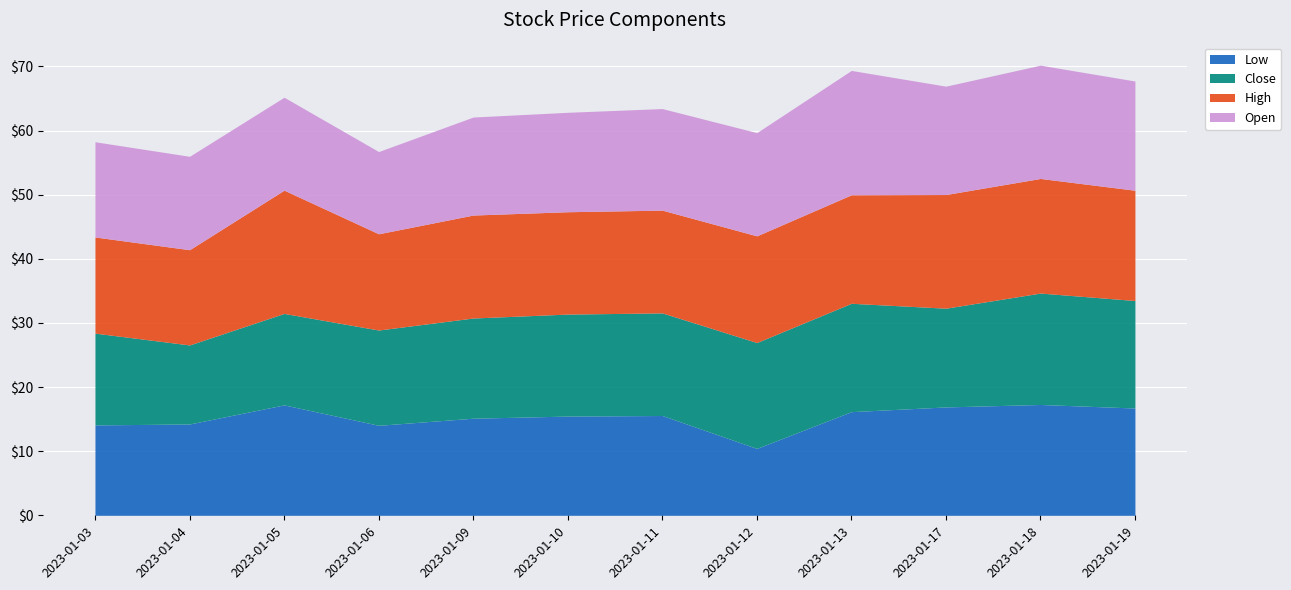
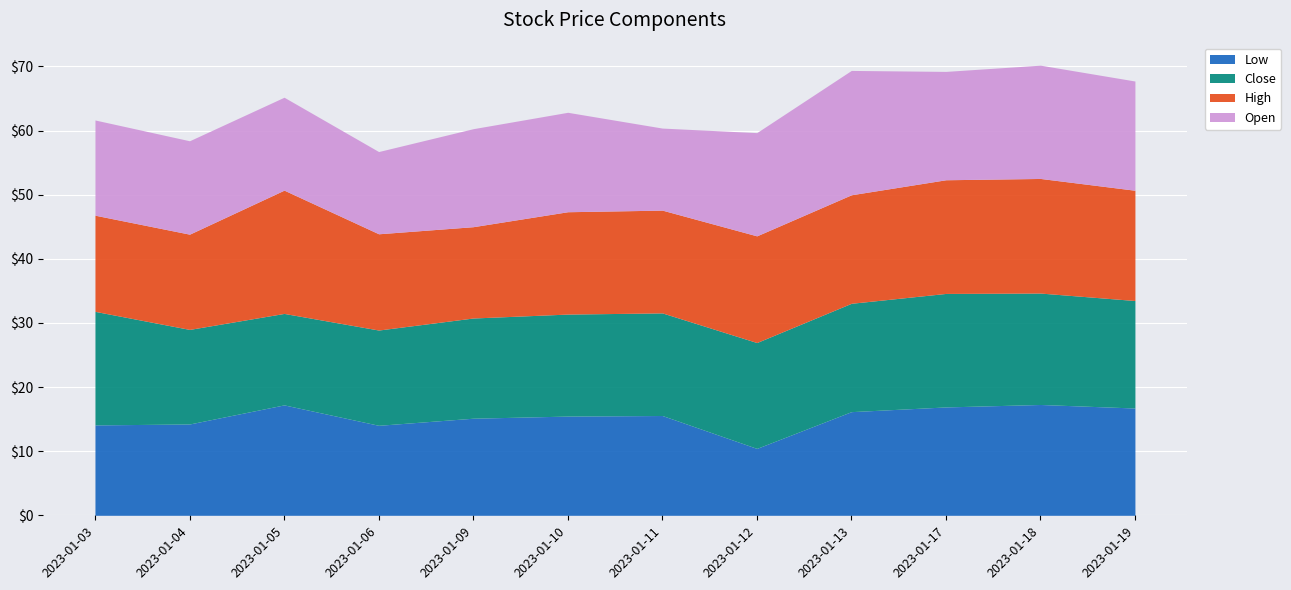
Close, 2023-01-03: $14 -> $18
Close, 2023-01-04: $12 -> $15
High, 2023-01-09: $16 -> $14
Open, 2023-01-11: $16 -> $13
Close, 2023-01-17: $15 -> $18
